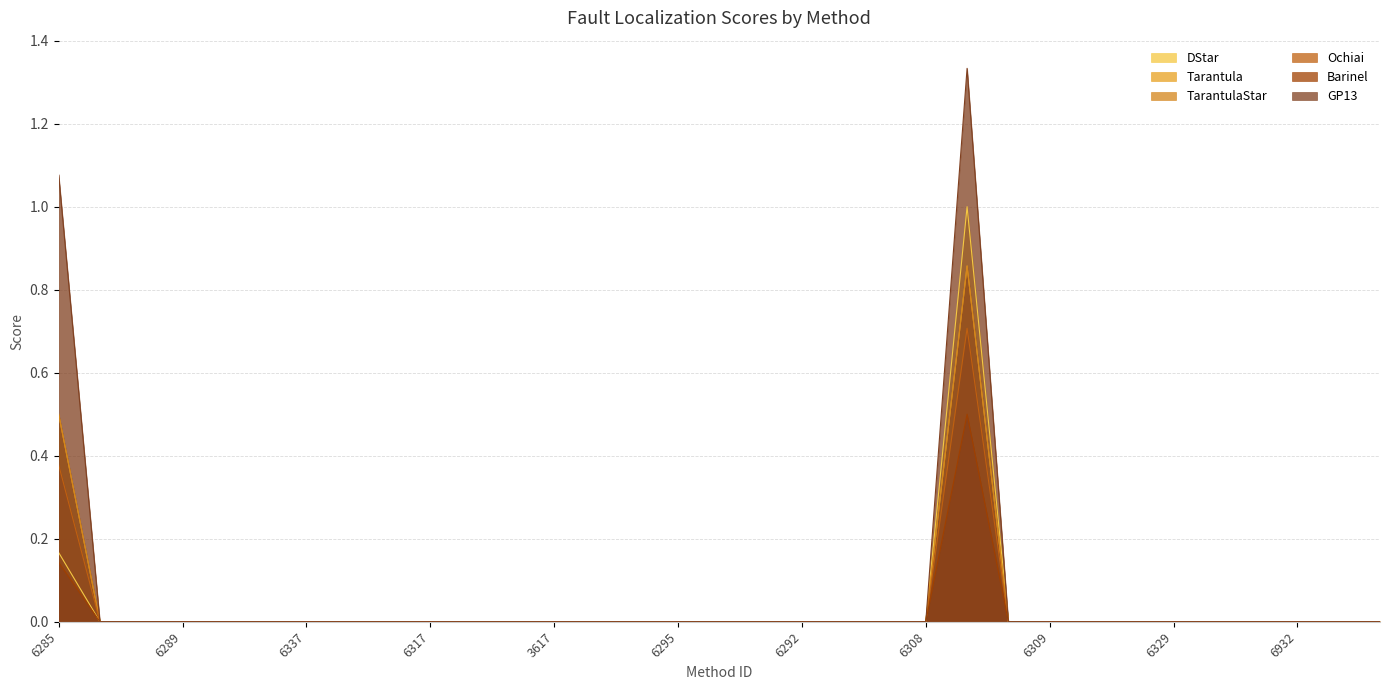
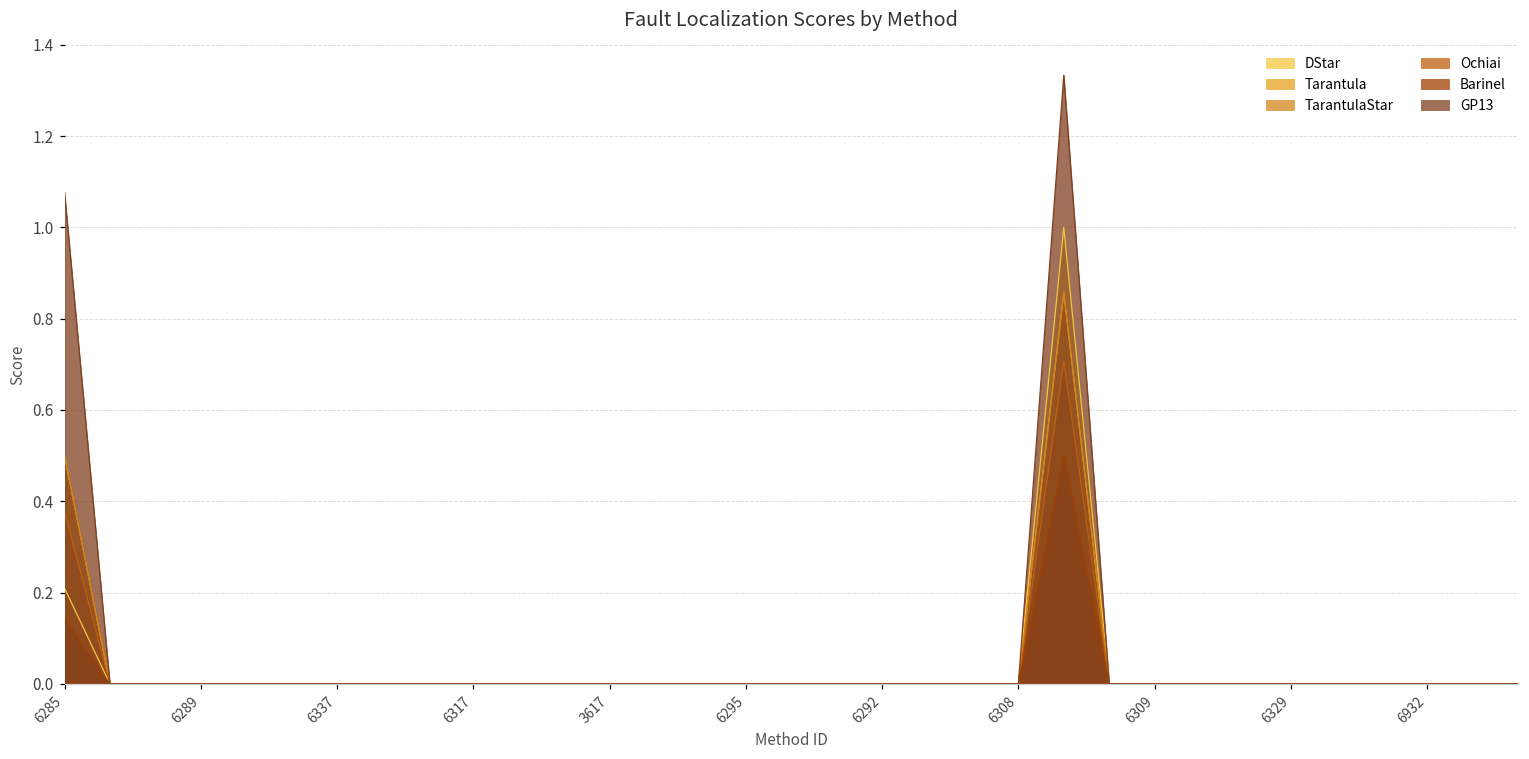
DStar, 6285: 0.17 -> 0.21
